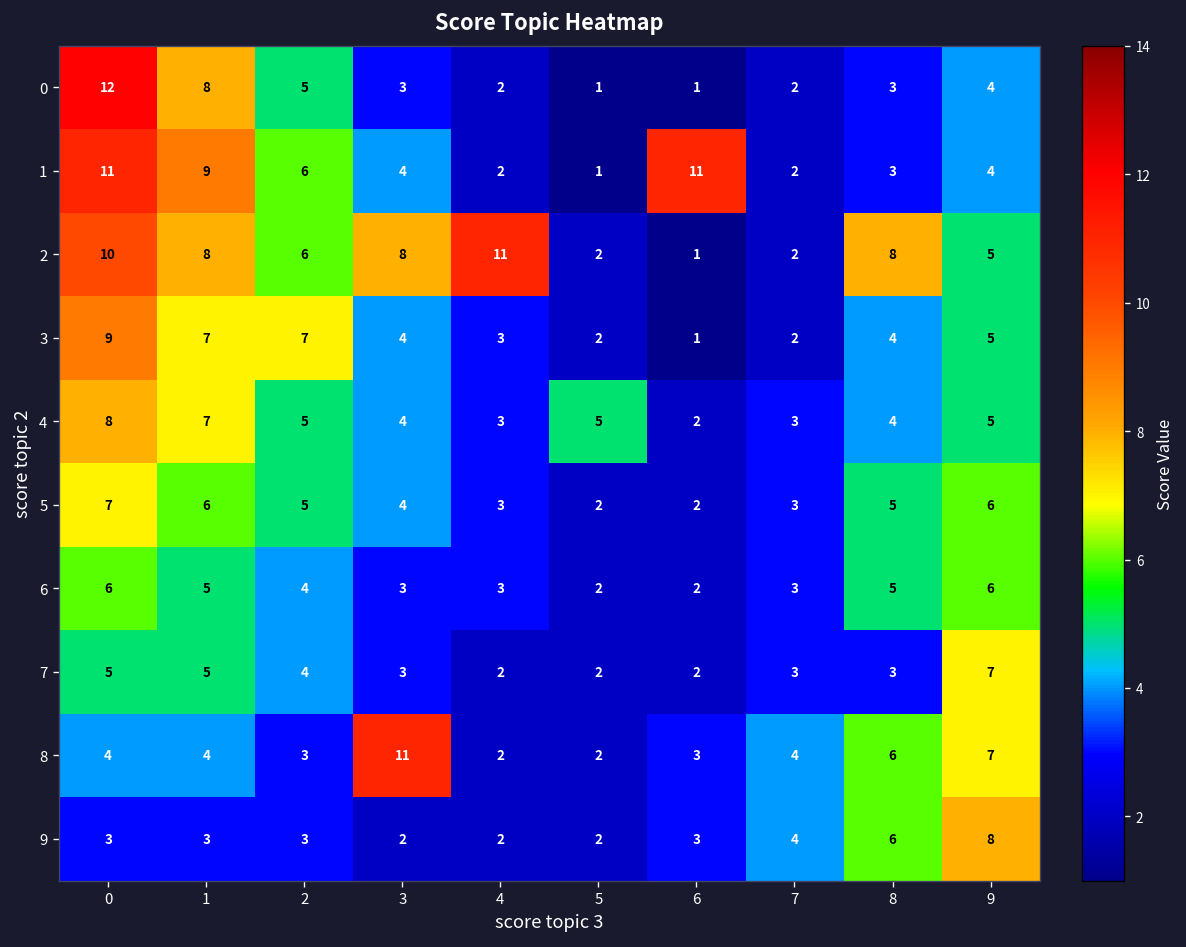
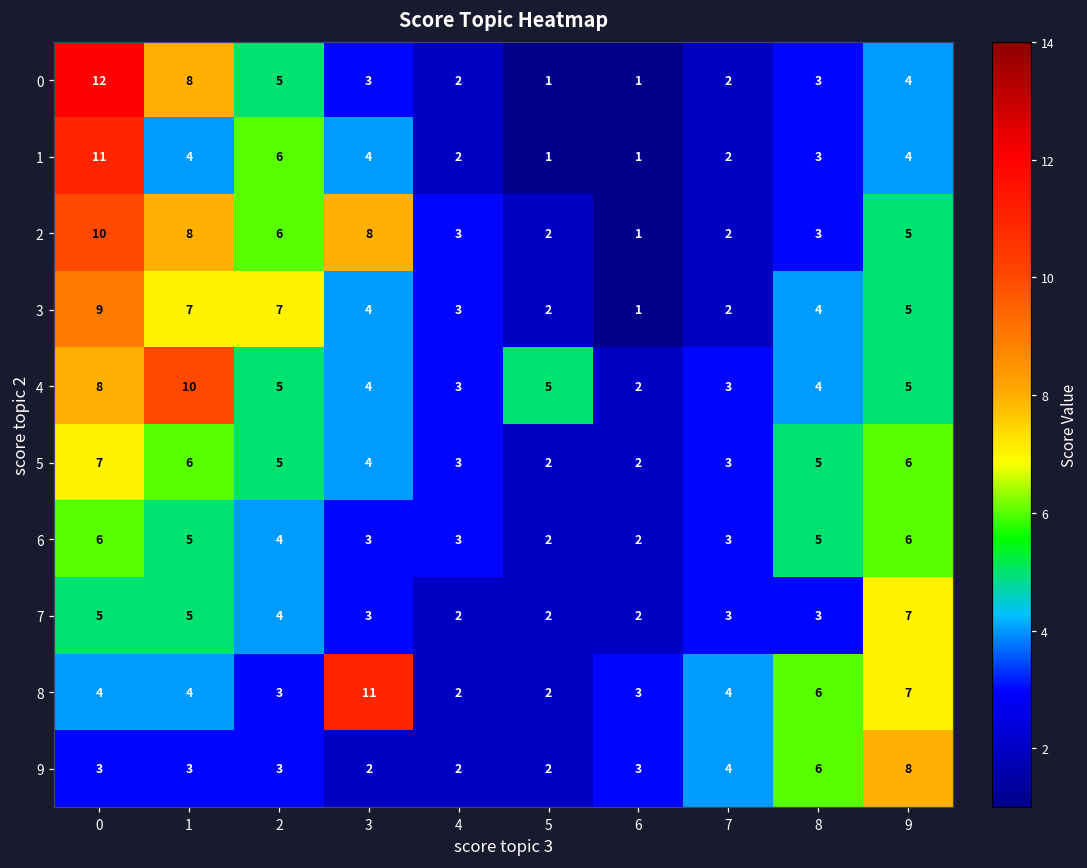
1, 1: 9 -> 4
1, 6: 11 -> 1
2, 4: 11 -> 3
2, 8: 8 -> 3
4, 1: 7 -> 10
